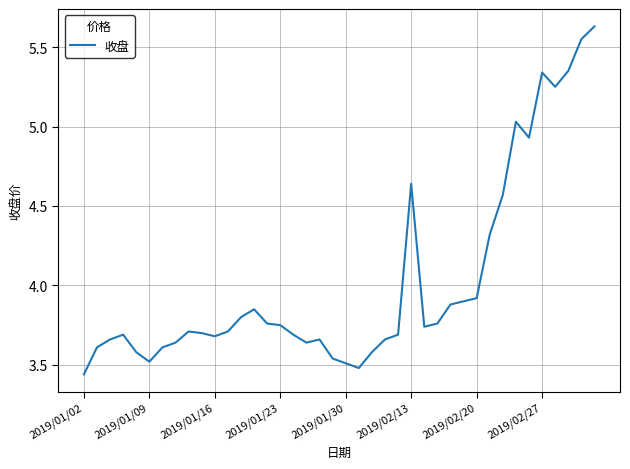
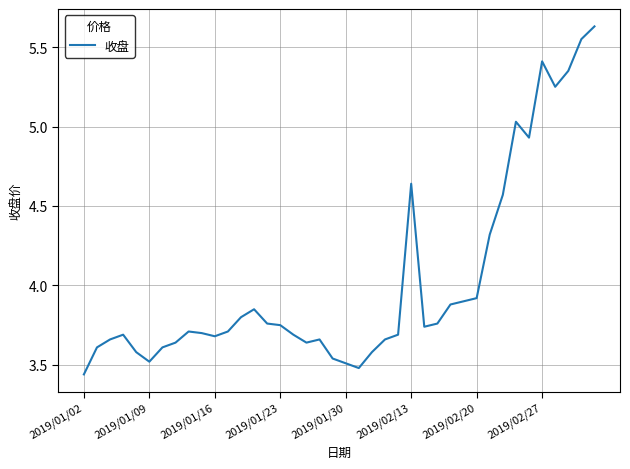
2019/02/27: 5.34 -> 5.41
